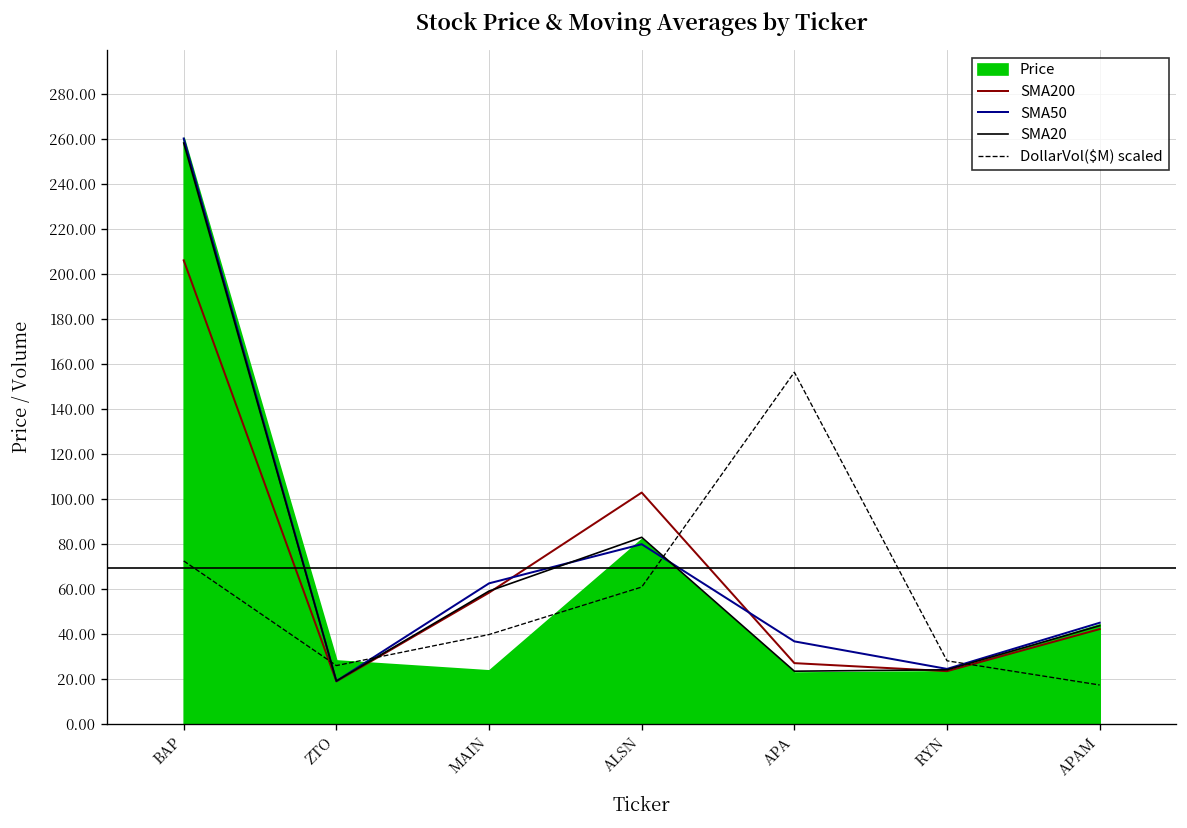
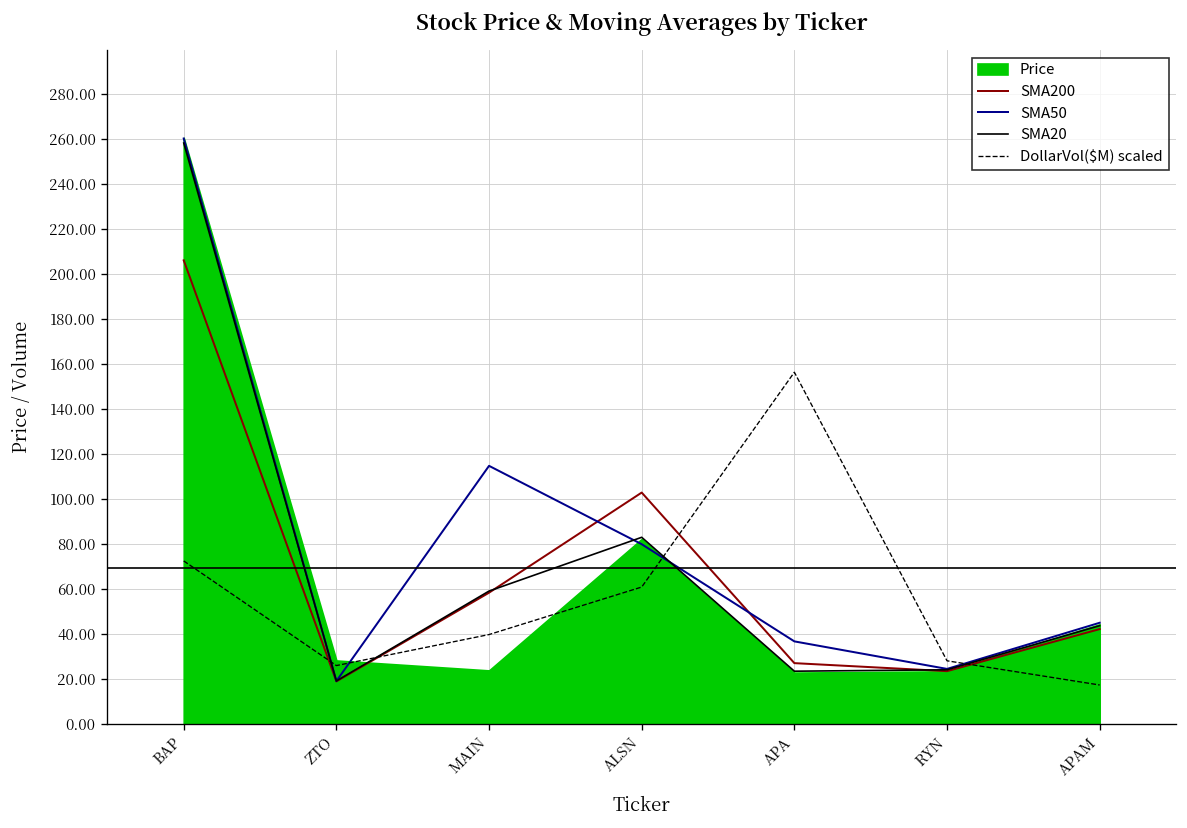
SMA50, MAIN: 62 -> 115
